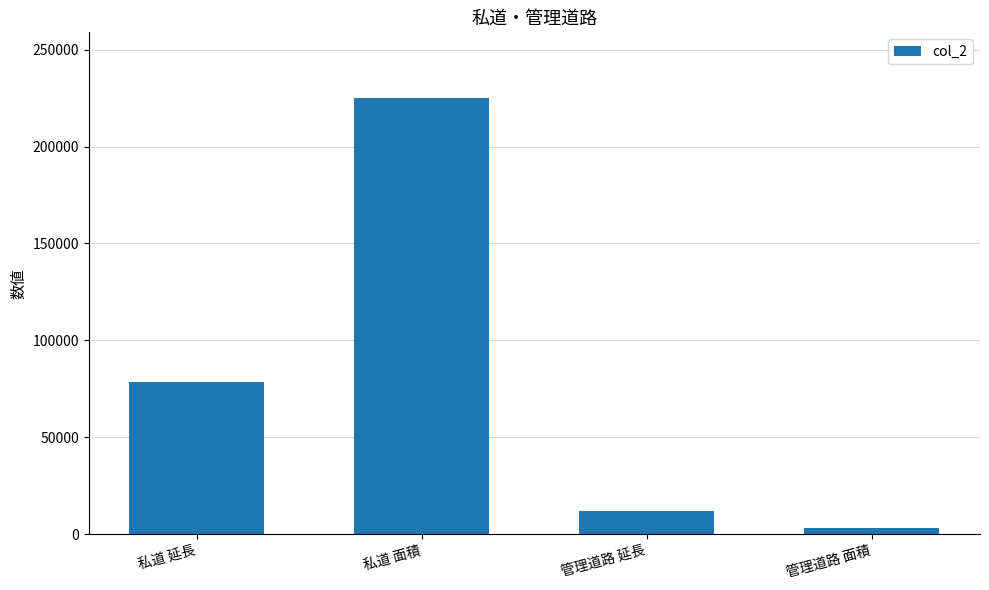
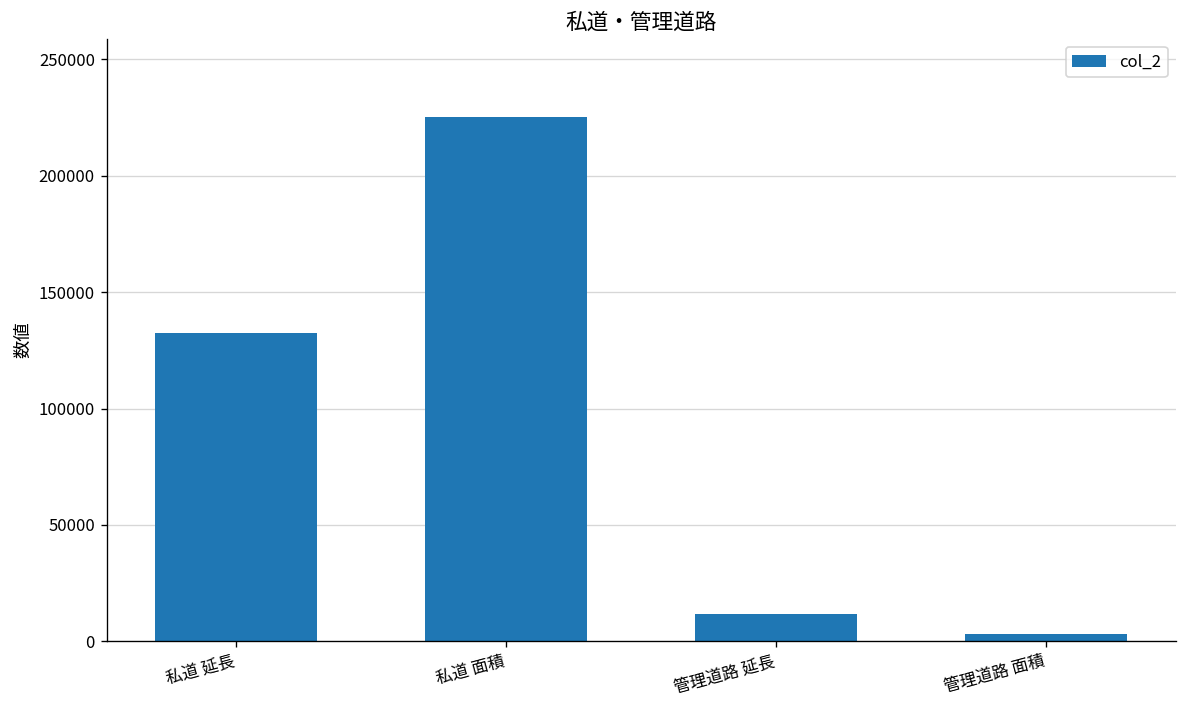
私道 延長: 78000 -> 132000
